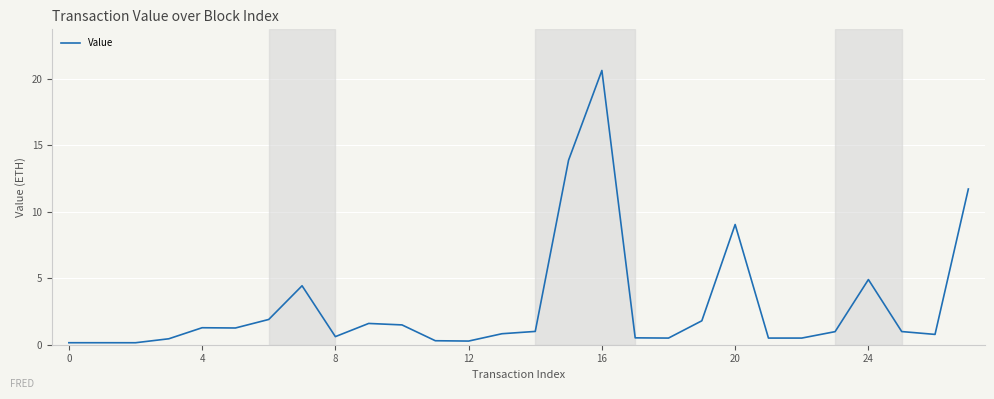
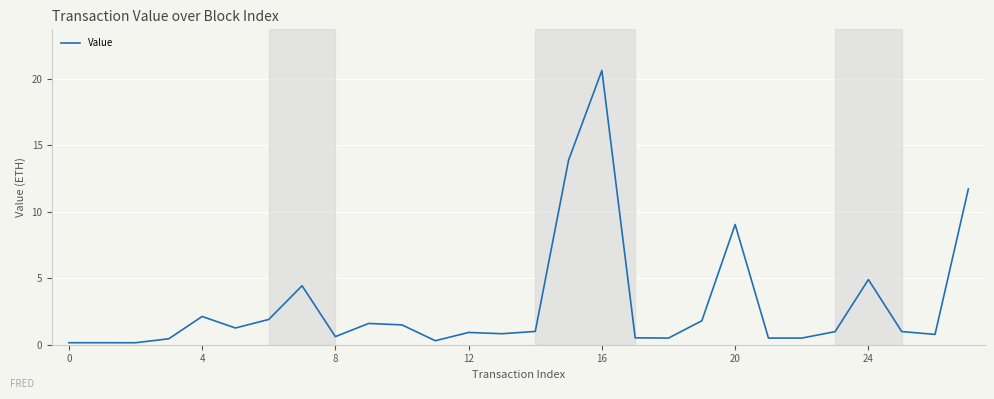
4: 1.3 -> 2.1
12: 0.3 -> 0.9
